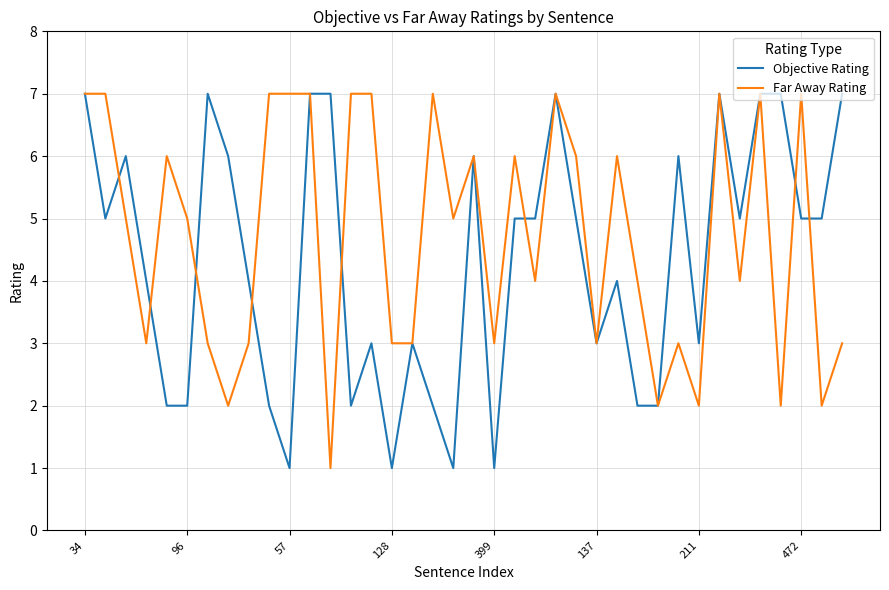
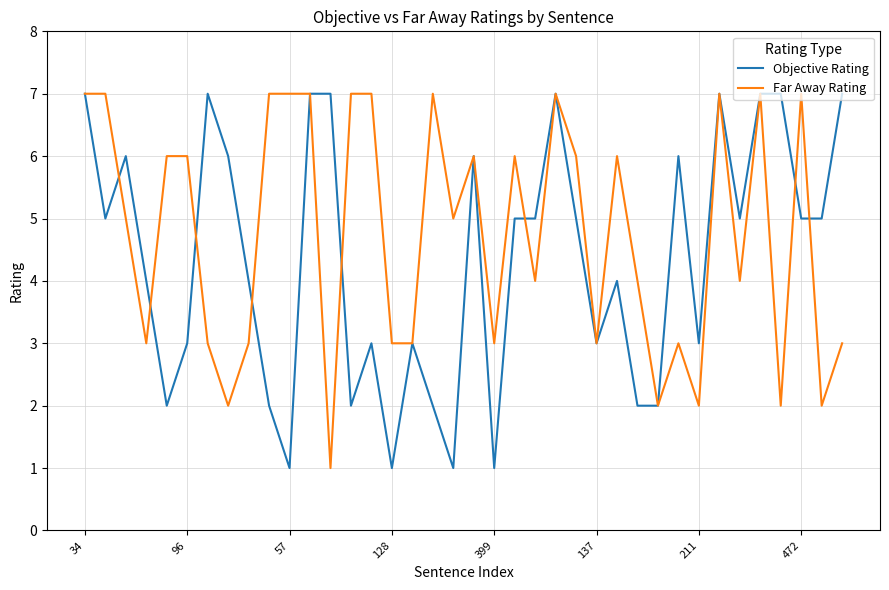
Objective Rating, 96: 2 -> 3
Far Away Rating, 96: 5 -> 6
